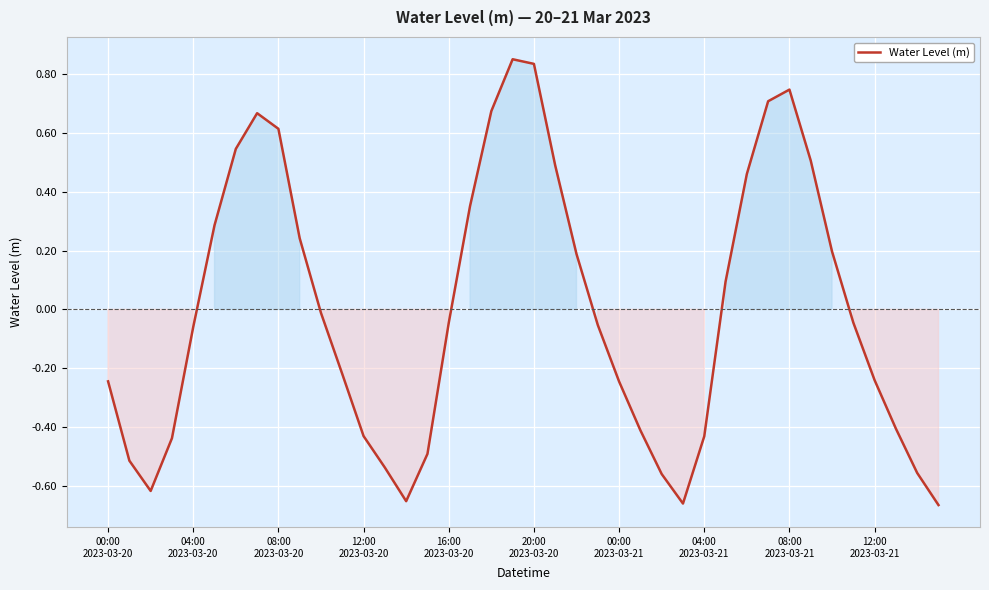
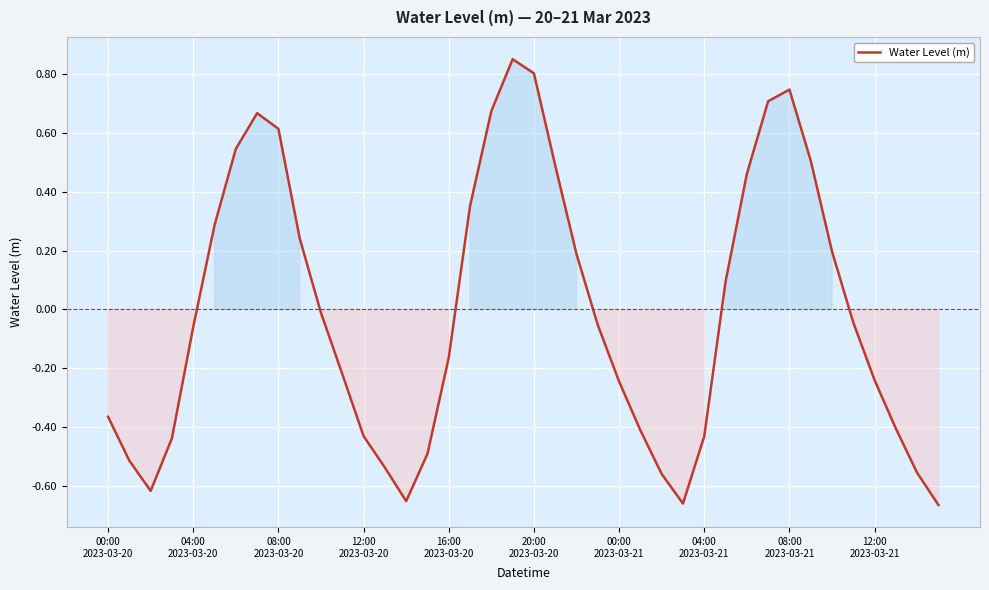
00:00 2023-03-20: -0.24 -> -0.37
16:00 2023-03-20: -0.05 -> -0.16
20:00 2023-03-20: 0.84 -> 0.80
